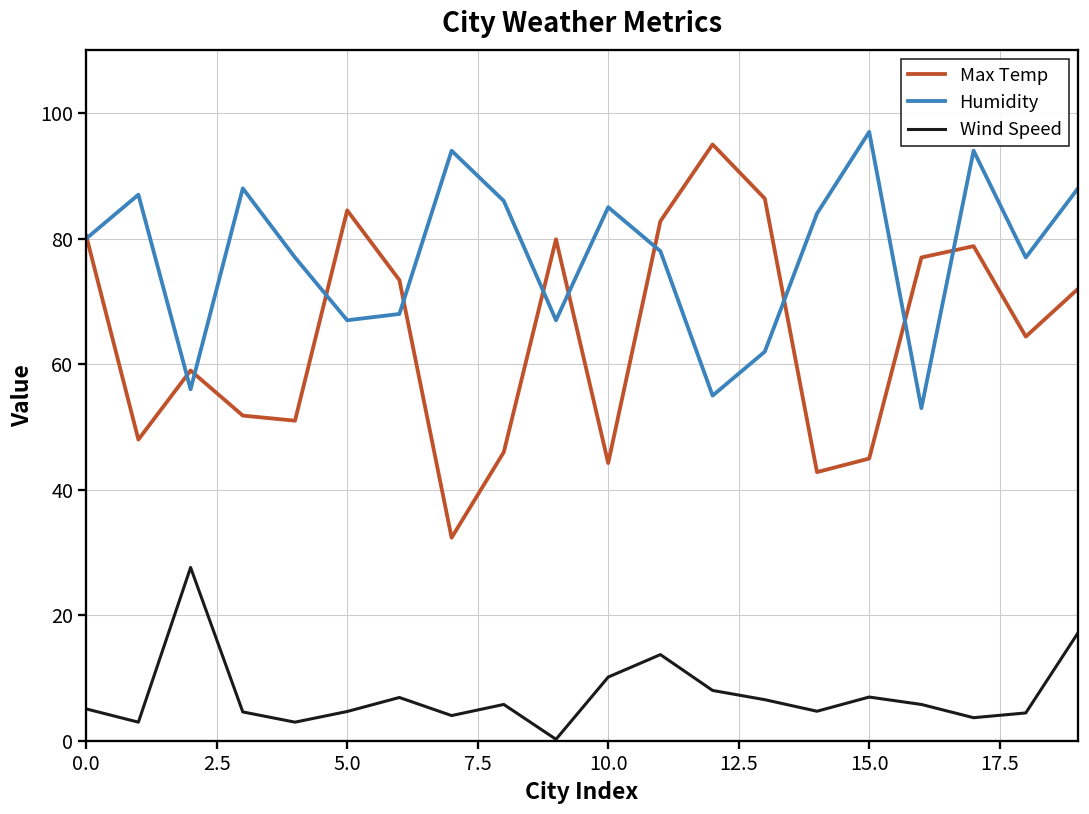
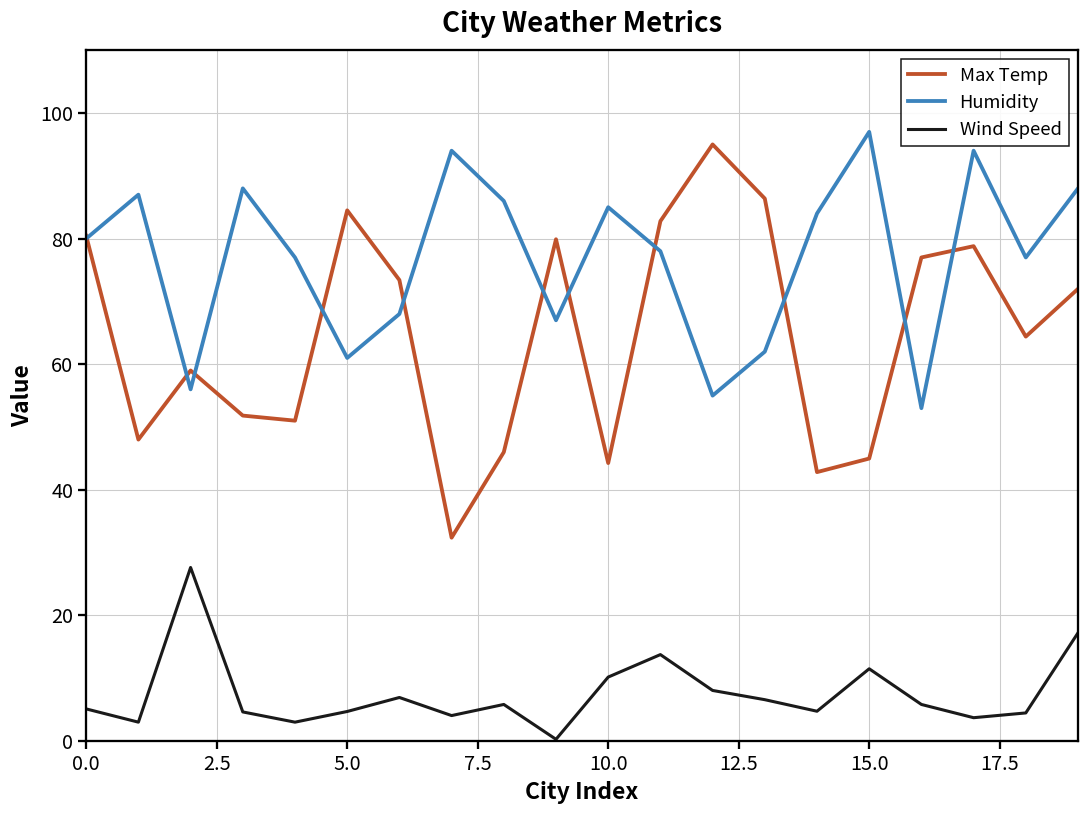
Humidity, 5.0: 67 -> 61
Wind Speed, 15.0: 7 -> 12
